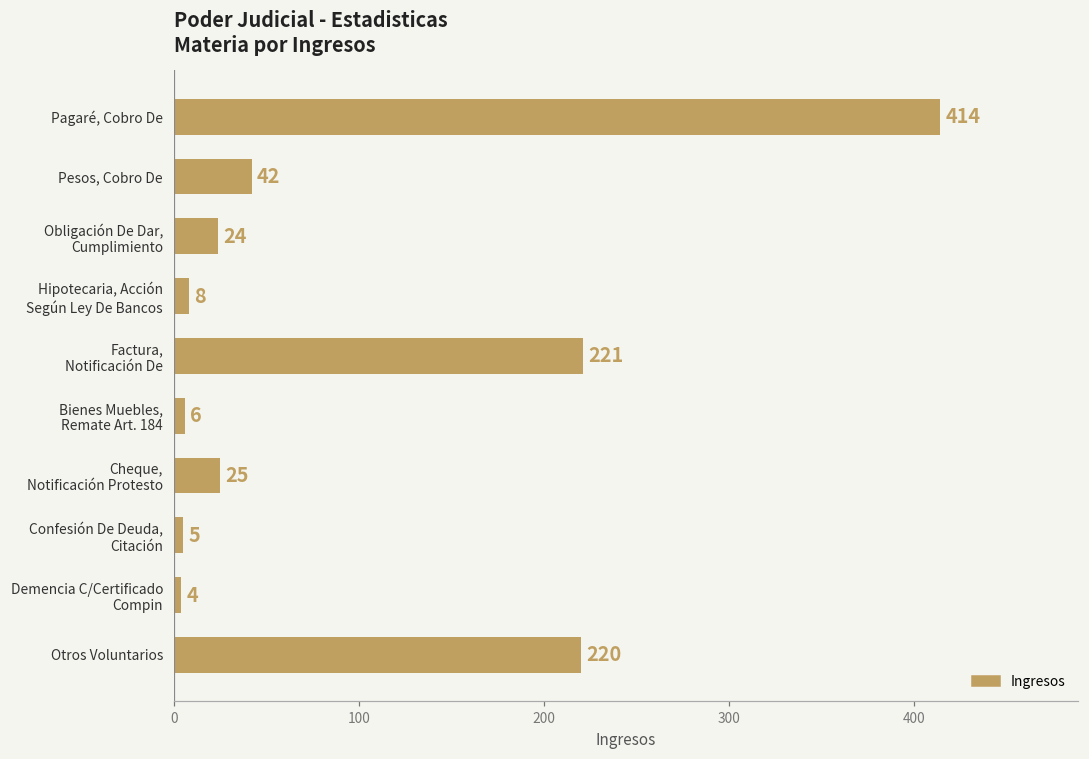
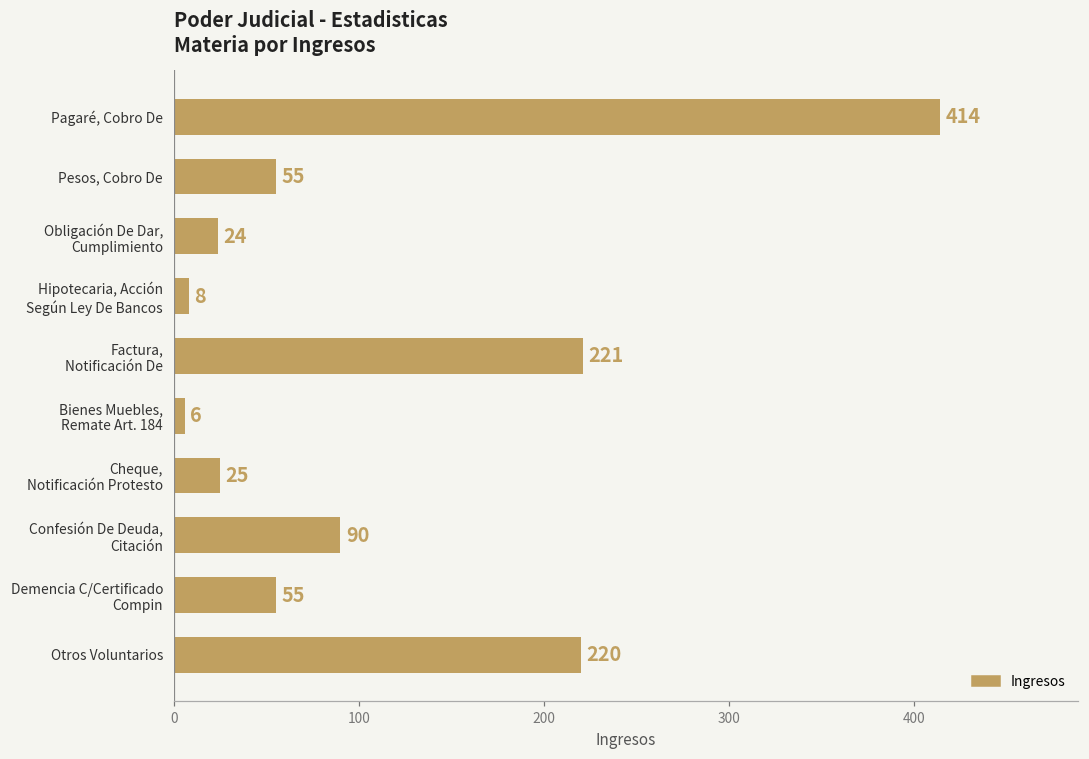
Pesos, Cobro De: 42 -> 55
Confesión De Deuda, Citación: 5 -> 90
Demencia C/Certificado Compin: 4 -> 55
